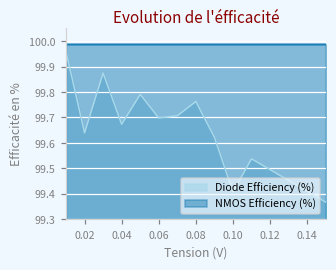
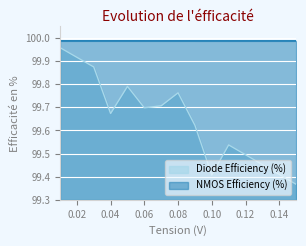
Diode Efficiency (%), 0.02: 99.64 -> 99.92
